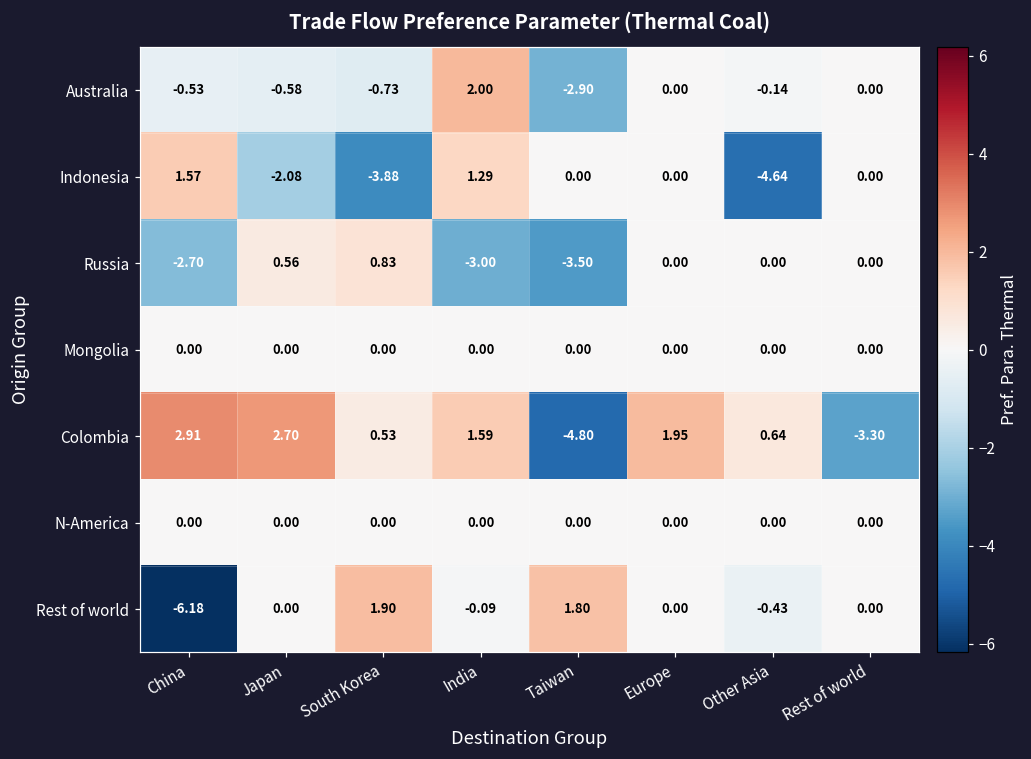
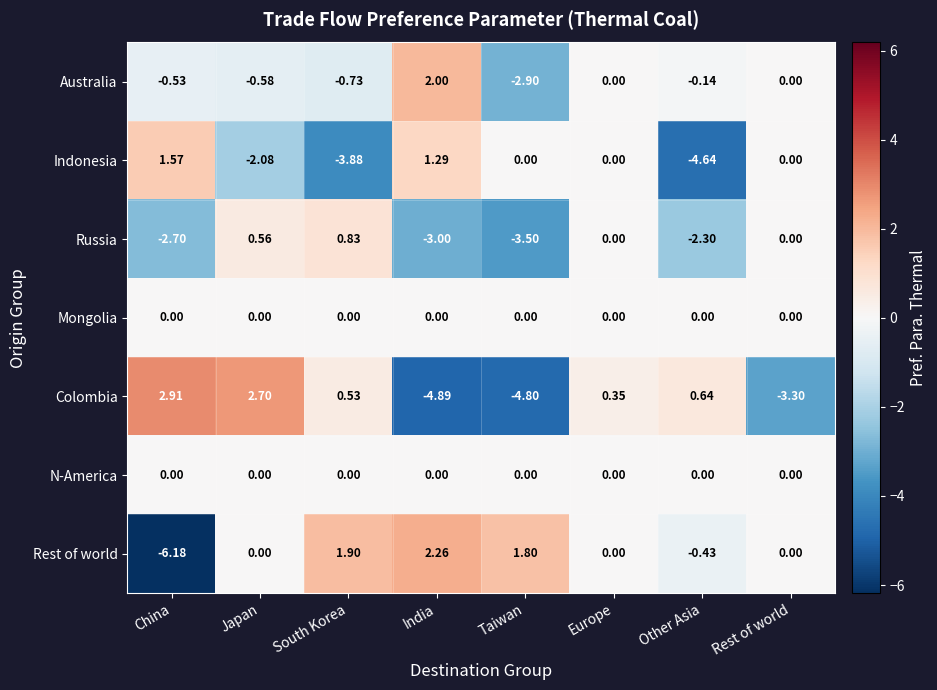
Russia, Other Asia: 0.00 -> -2.30
Colombia, India: 1.59 -> -4.89
Colombia, Europe: 1.95 -> 0.35
Rest of world, India: -0.09 -> 2.26
